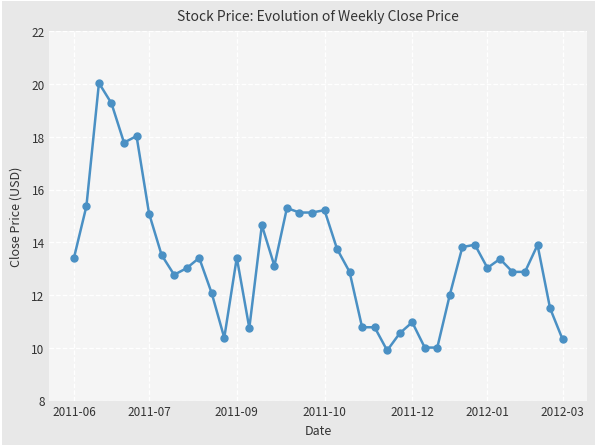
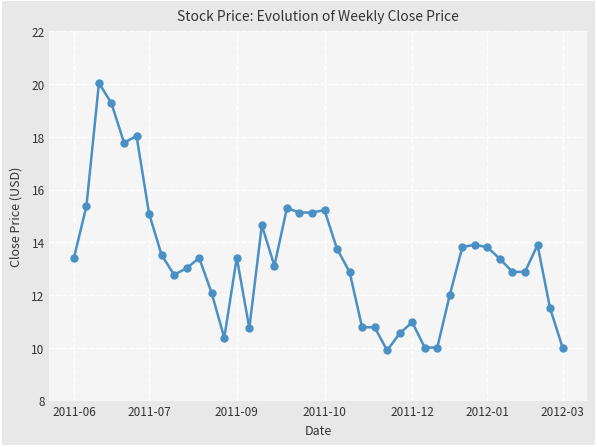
2012-01: 13.0 -> 13.8
2012-03: 10.3 -> 10.0
